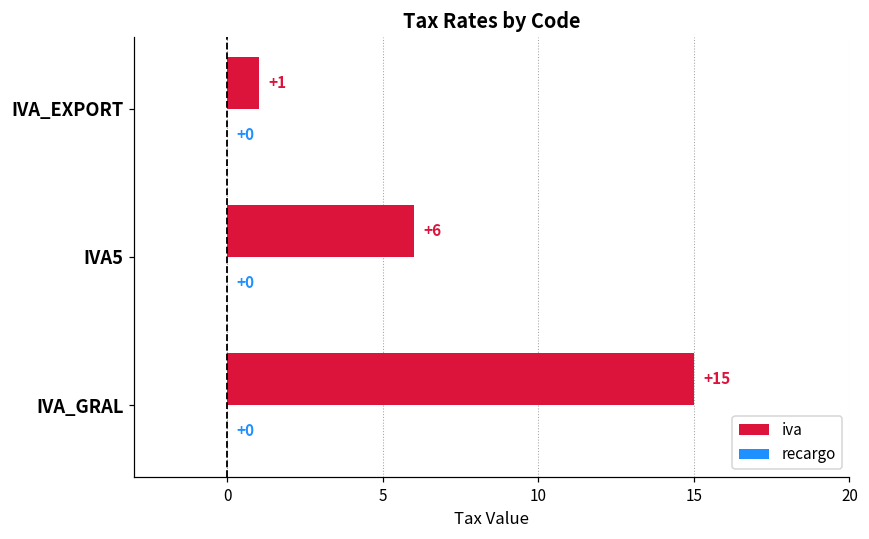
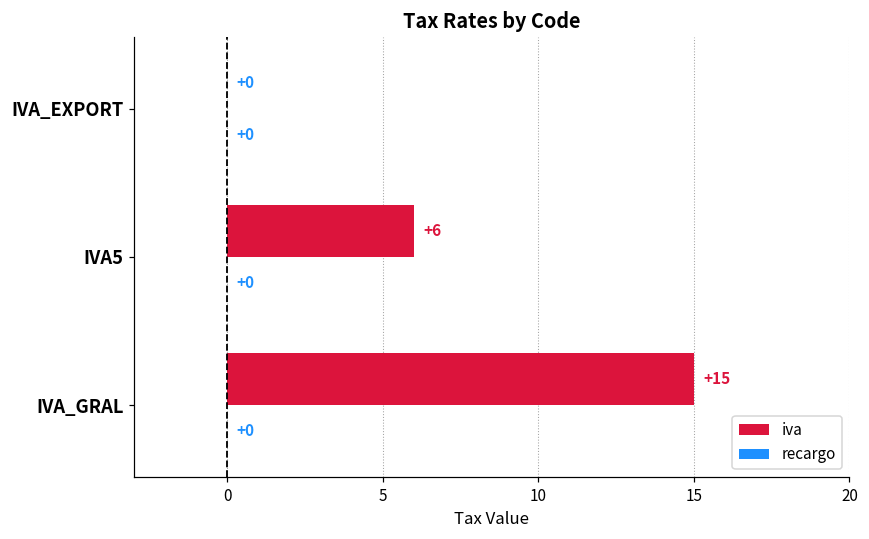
iva, IVA_EXPORT: +1 -> +0
